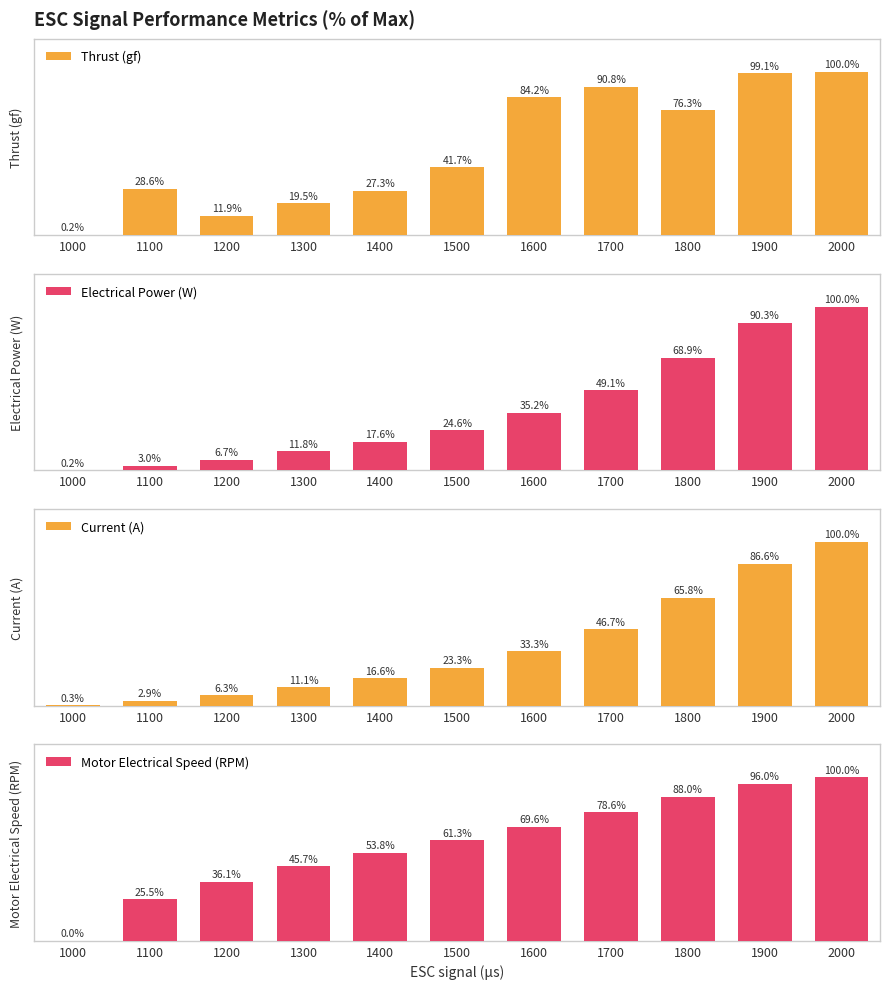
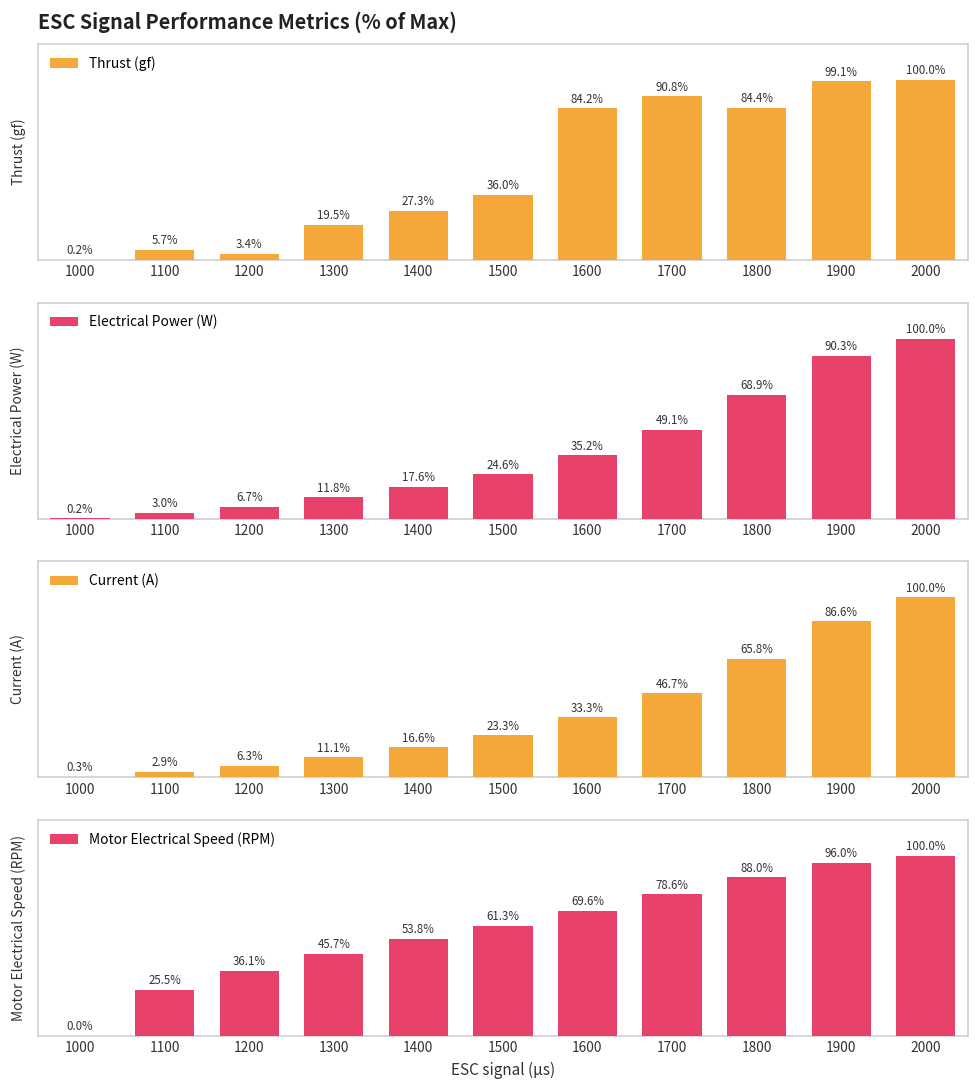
ESC Signal Performance Metrics (% of Max), 1100: 28.6% -> 5.7%
ESC Signal Performance Metrics (% of Max), 1200: 11.9% -> 3.4%
ESC Signal Performance Metrics (% of Max), 1500: 41.7% -> 36.0%
ESC Signal Performance Metrics (% of Max), 1800: 76.3% -> 84.4%
